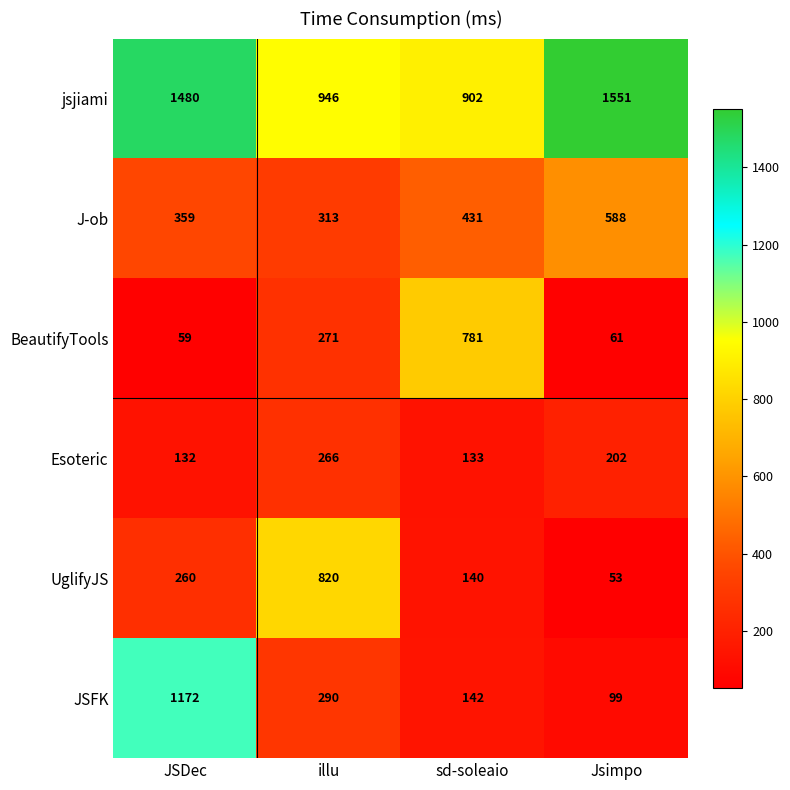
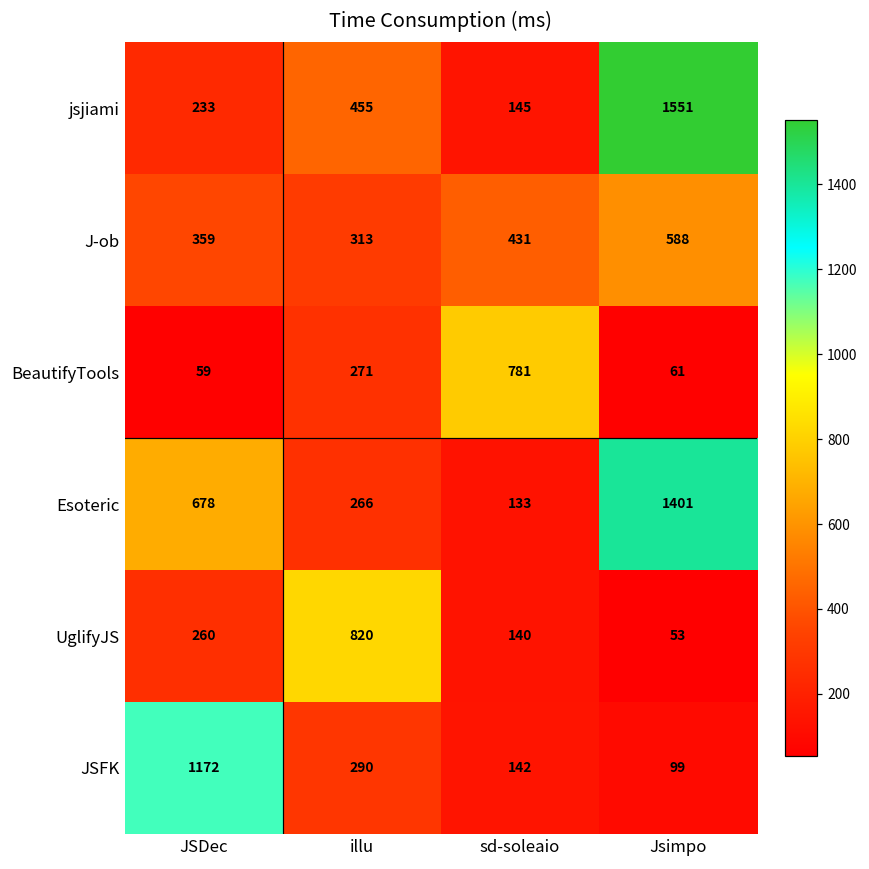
jsjiami, JSDec: 1480 -> 233
jsjiami, illu: 946 -> 455
jsjiami, sd-soleaio: 902 -> 145
Esoteric, JSDec: 132 -> 678
Esoteric, Jsimpo: 202 -> 1401
